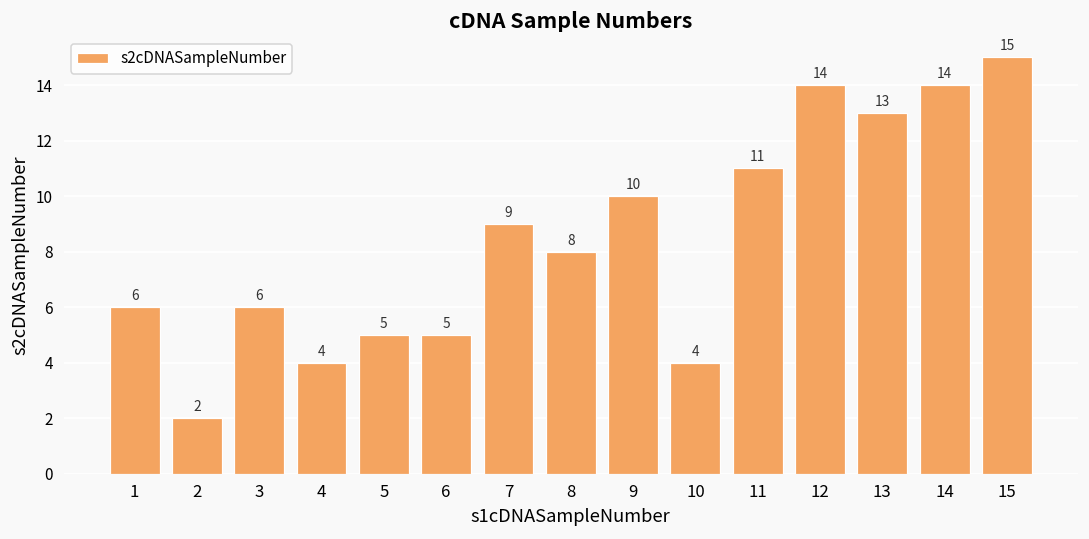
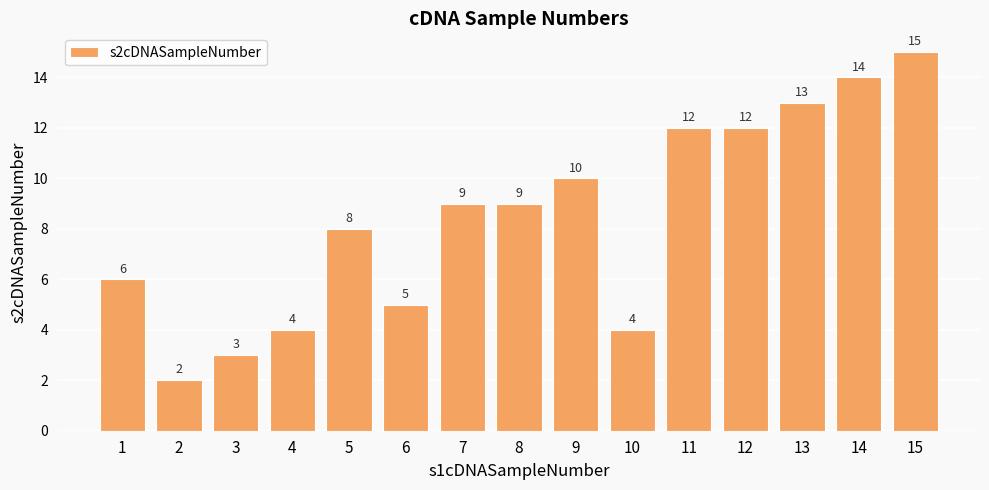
3: 6 -> 3
5: 5 -> 8
8: 8 -> 9
11: 11 -> 12
12: 14 -> 12
